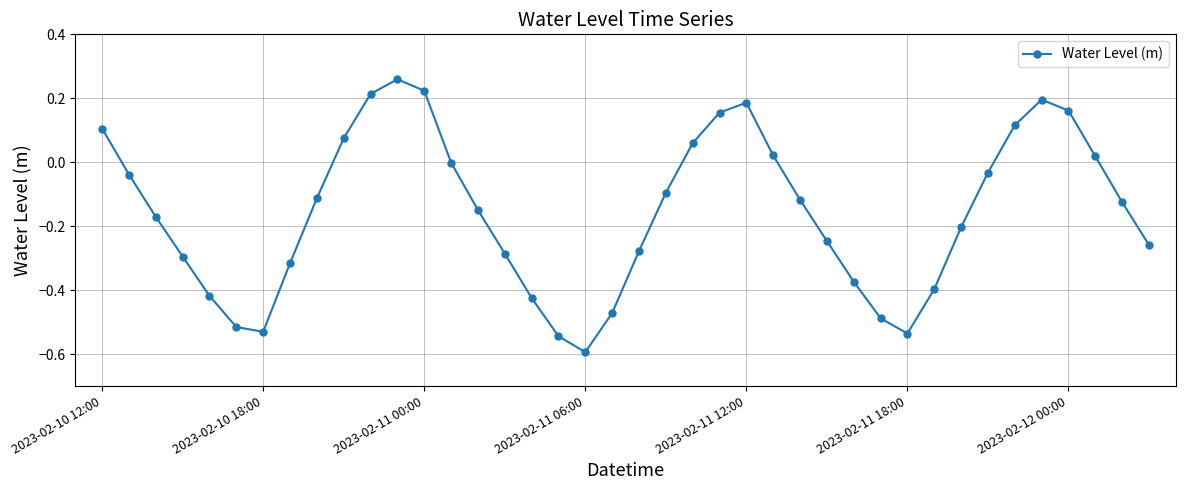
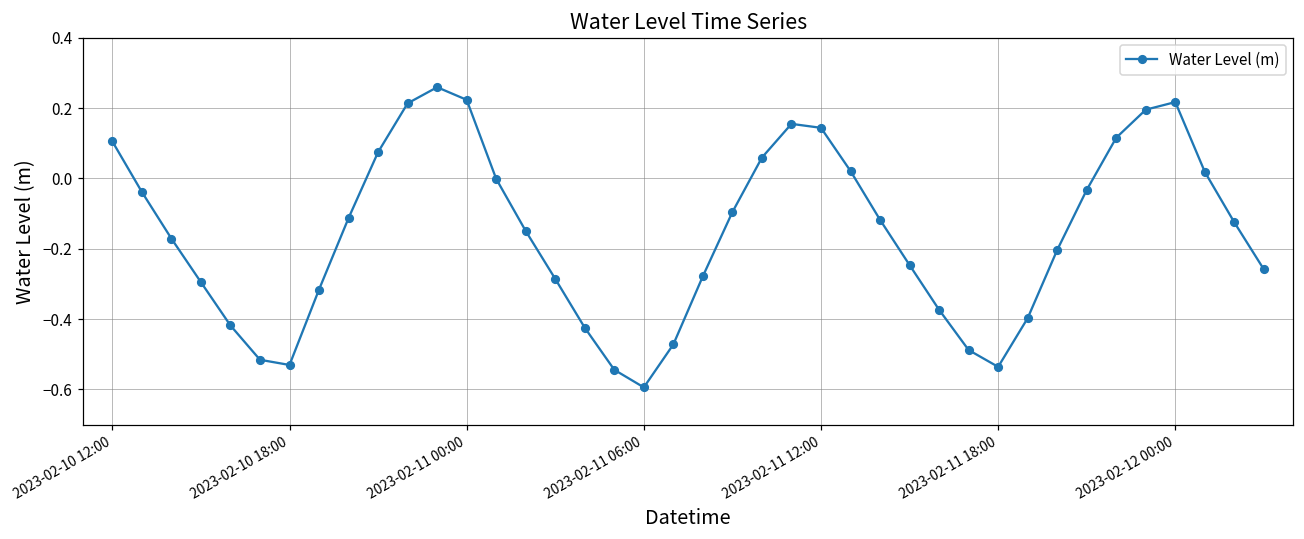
2023-02-11 12:00: 0.19 -> 0.14
2023-02-12 00:00: 0.16 -> 0.22
